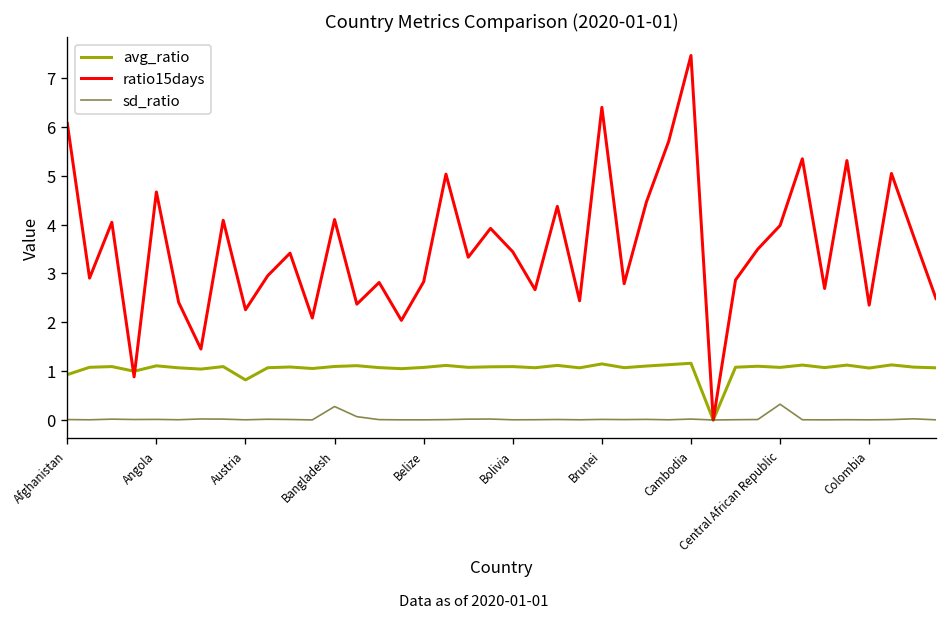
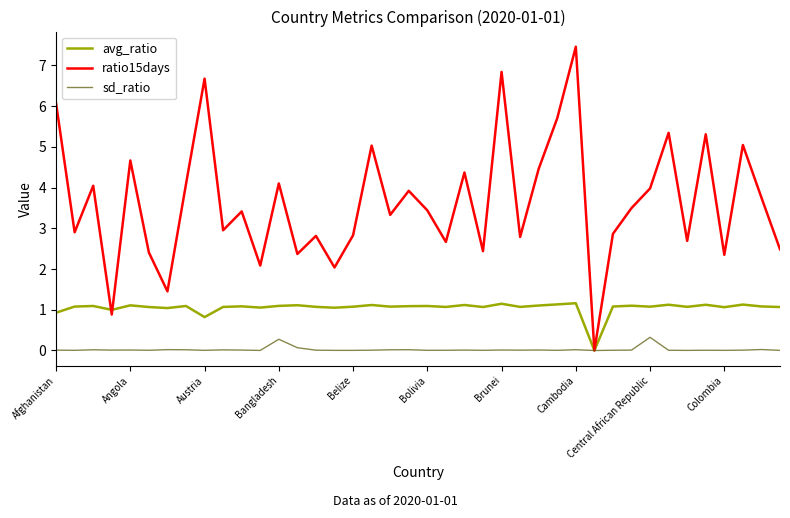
ratio15days, Austria: 2.3 -> 6.7
ratio15days, Brunei: 6.4 -> 6.8
